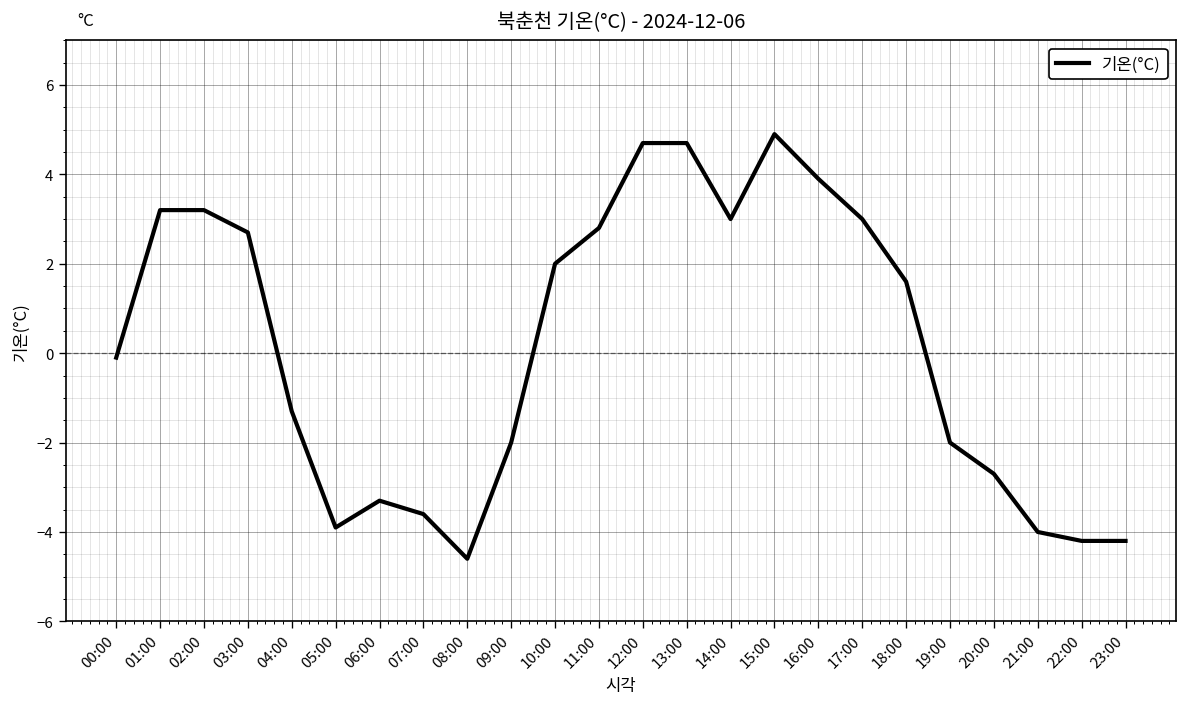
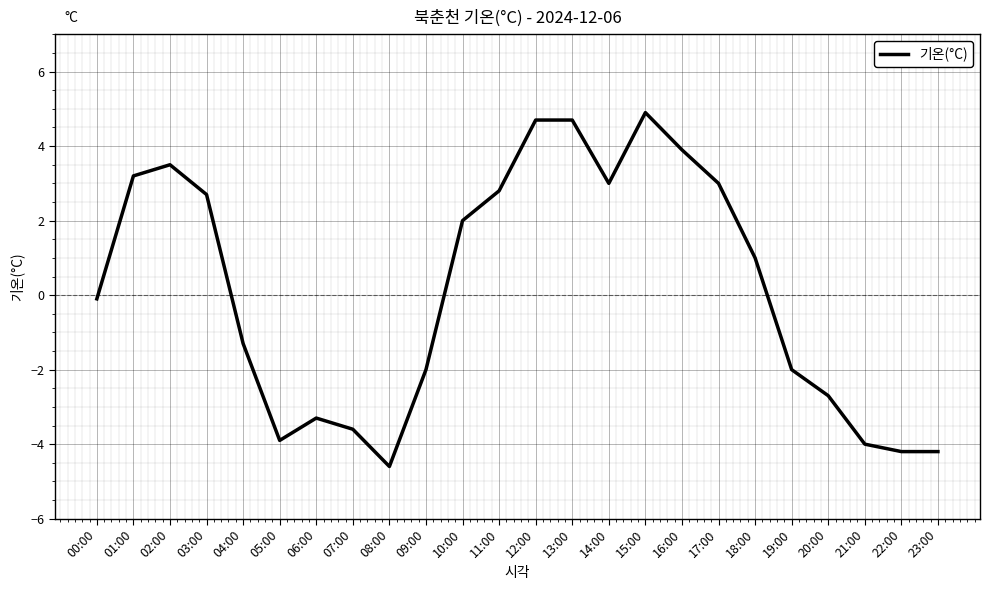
02:00: 3.2 -> 3.5
18:00: 1.6 -> 1.0
